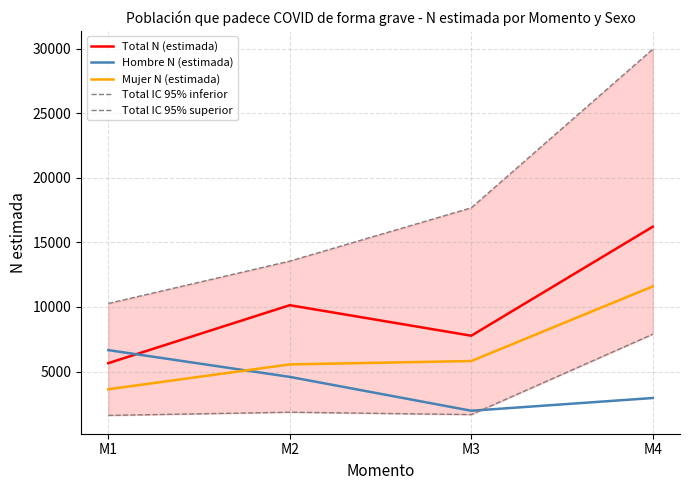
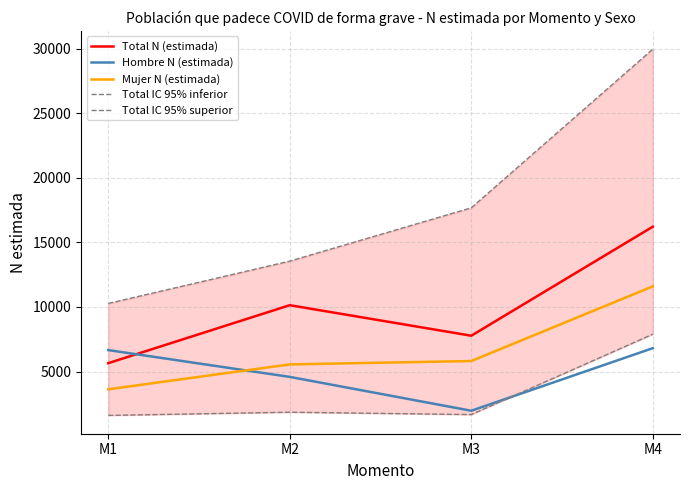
Hombre N (estimada), M4: 2900 -> 6800
